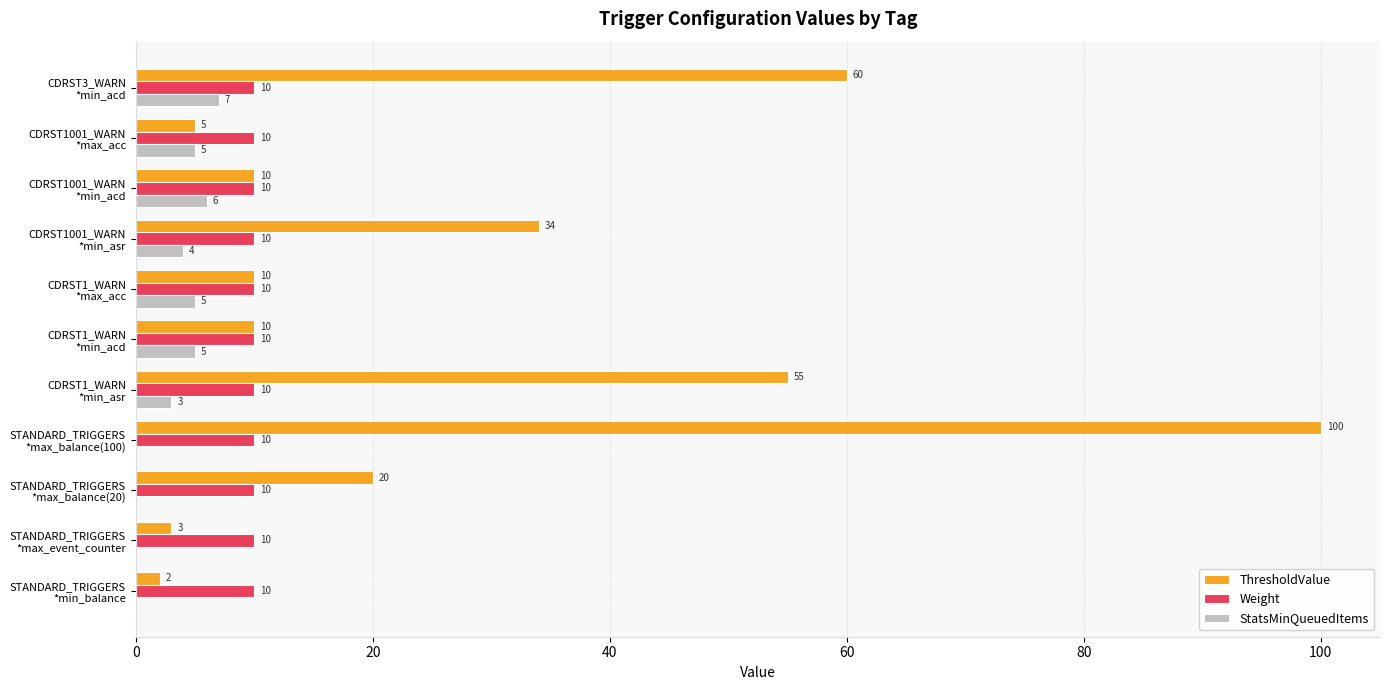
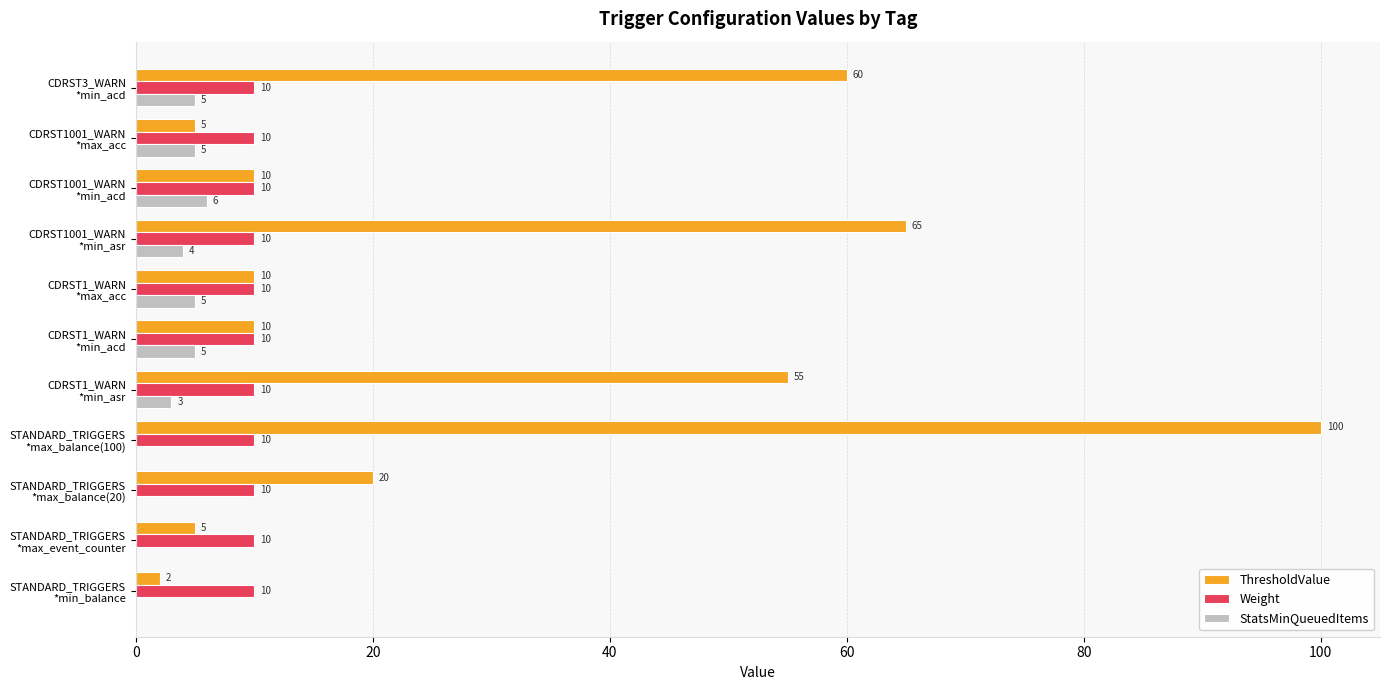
StatsMinQueuedItems, CDRST3_WARN *min_acd: 7 -> 5
ThresholdValue, CDRST1001_WARN *min_asr: 34 -> 65
ThresholdValue, STANDARD_TRIGGERS *max_event_counter: 3 -> 5
